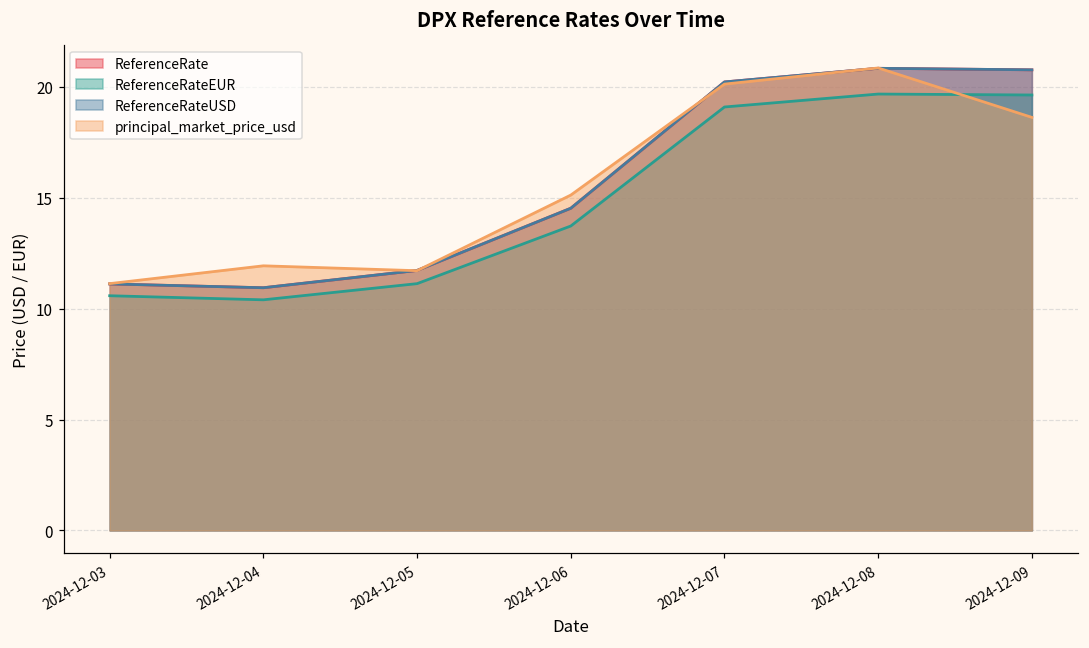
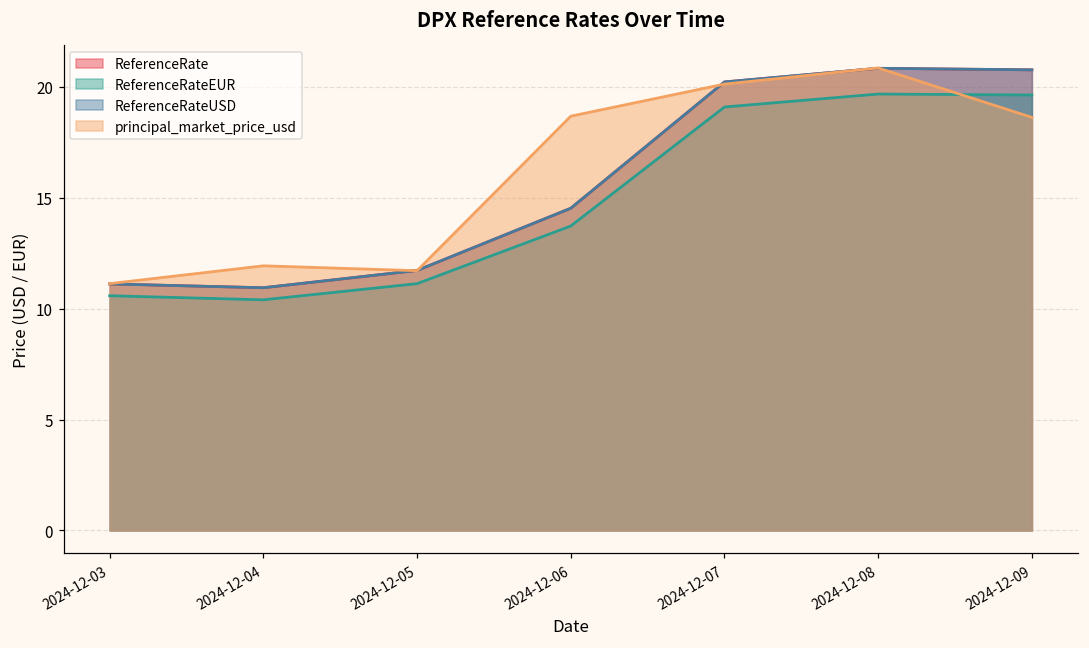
principal_market_price_usd, 2024-12-06: 15.1 -> 18.7
